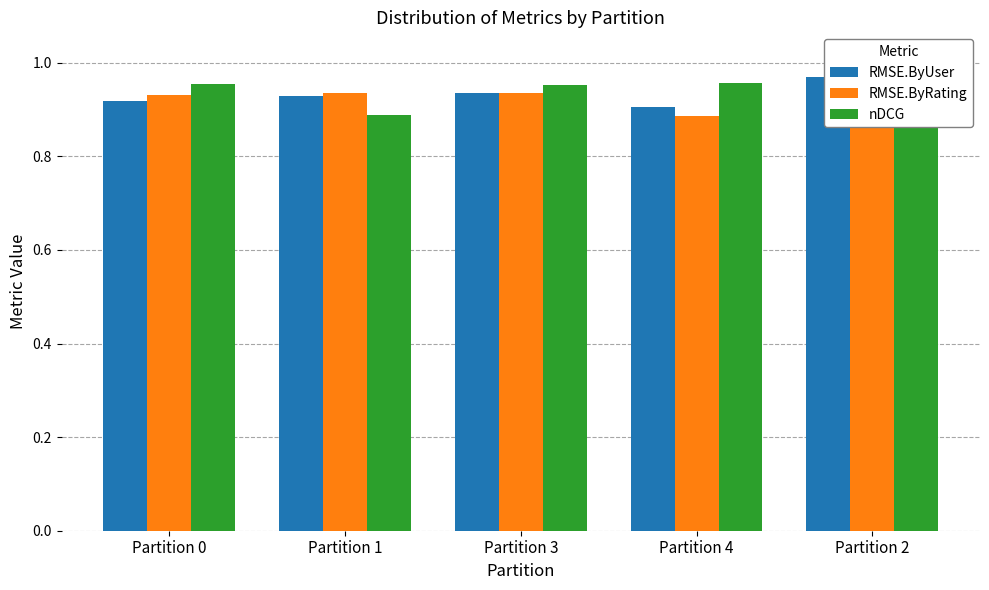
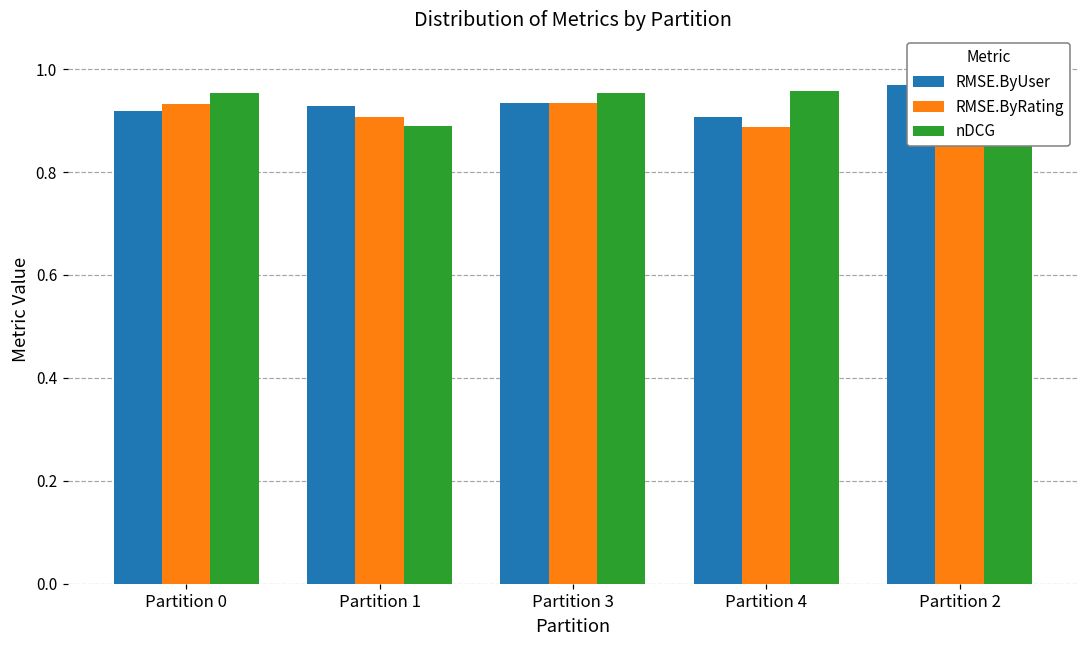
RMSE.ByRating, Partition 1: 0.94 -> 0.91
